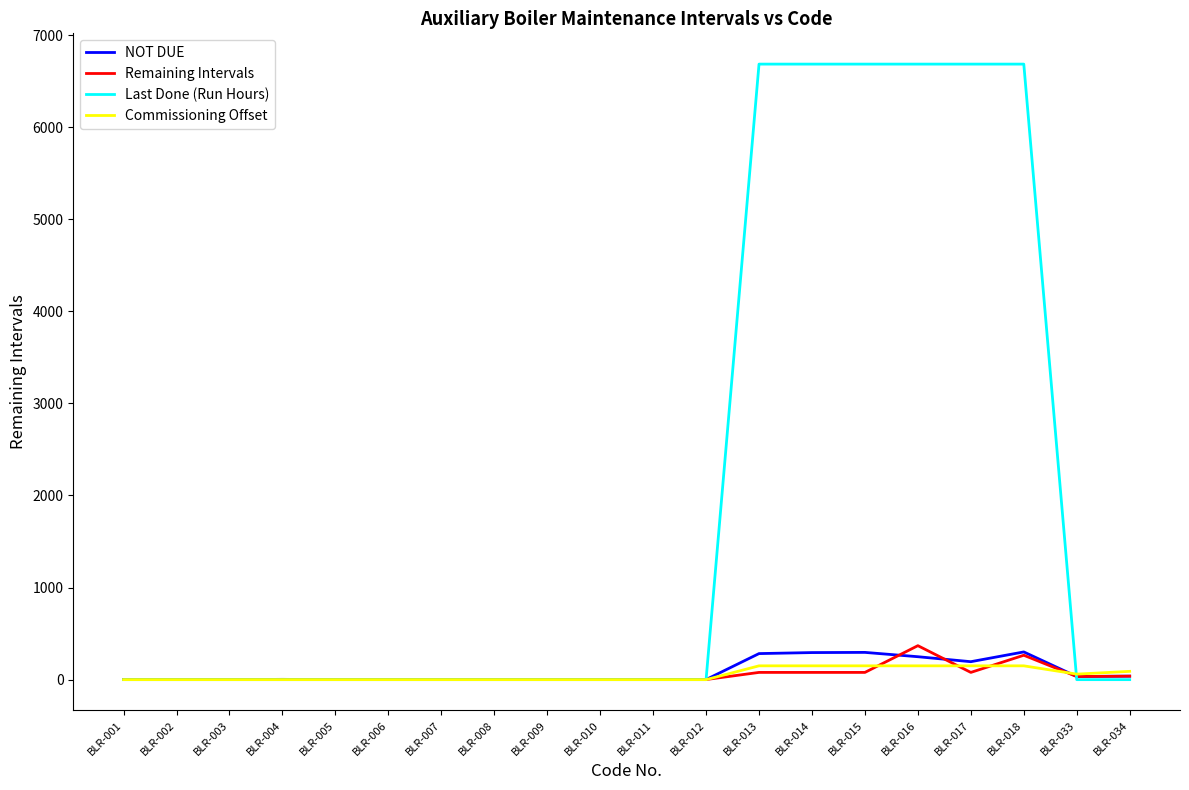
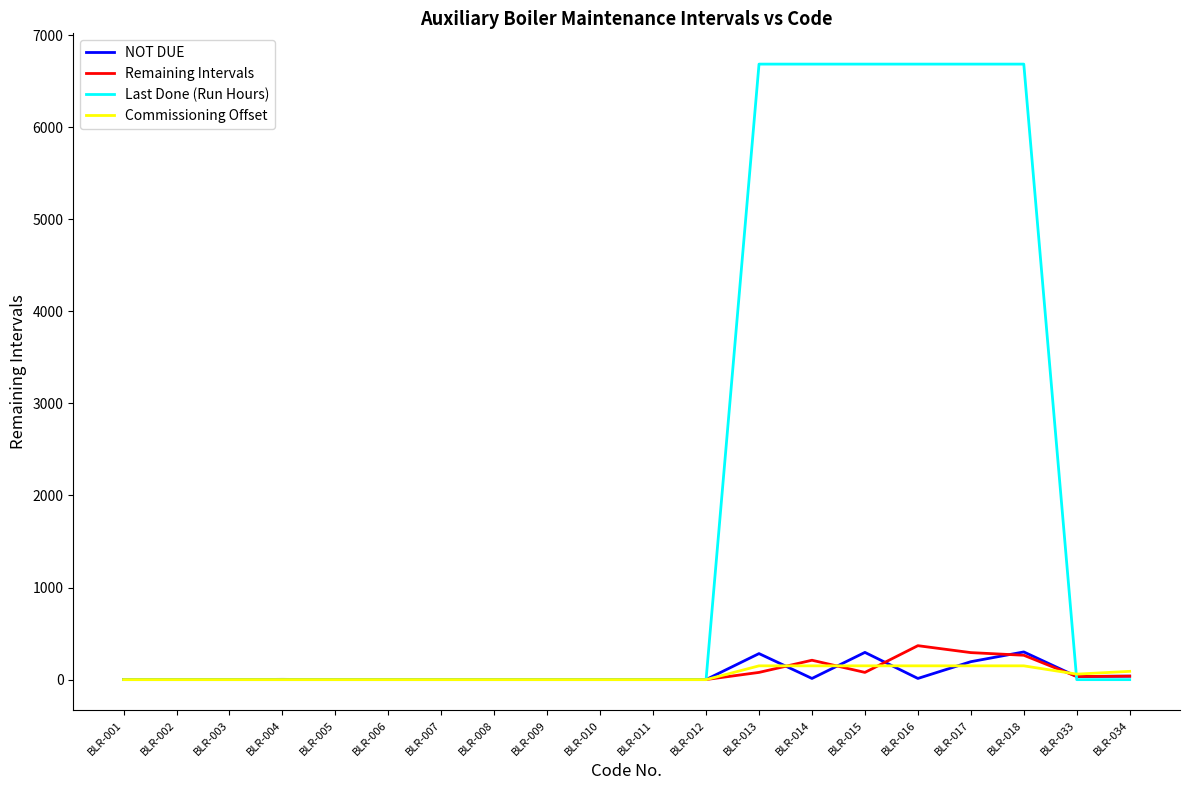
NOT DUE, BLR-014: 300 -> 0
Remaining Intervals, BLR-014: 100 -> 200
NOT DUE, BLR-016: 200 -> 0
Remaining Intervals, BLR-017: 100 -> 300
